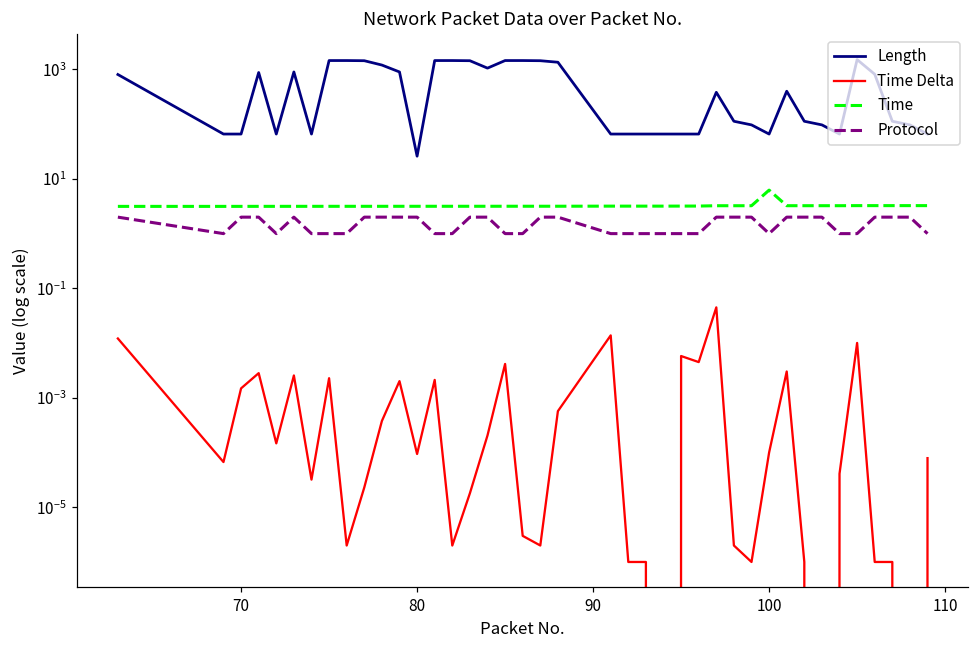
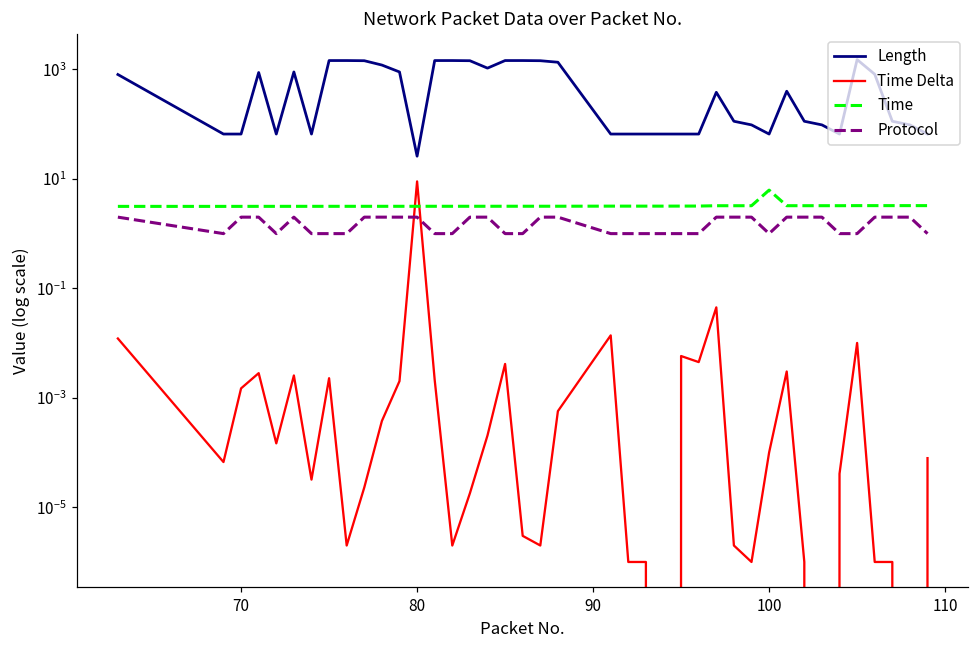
Time Delta, 80: 0 -> 9
